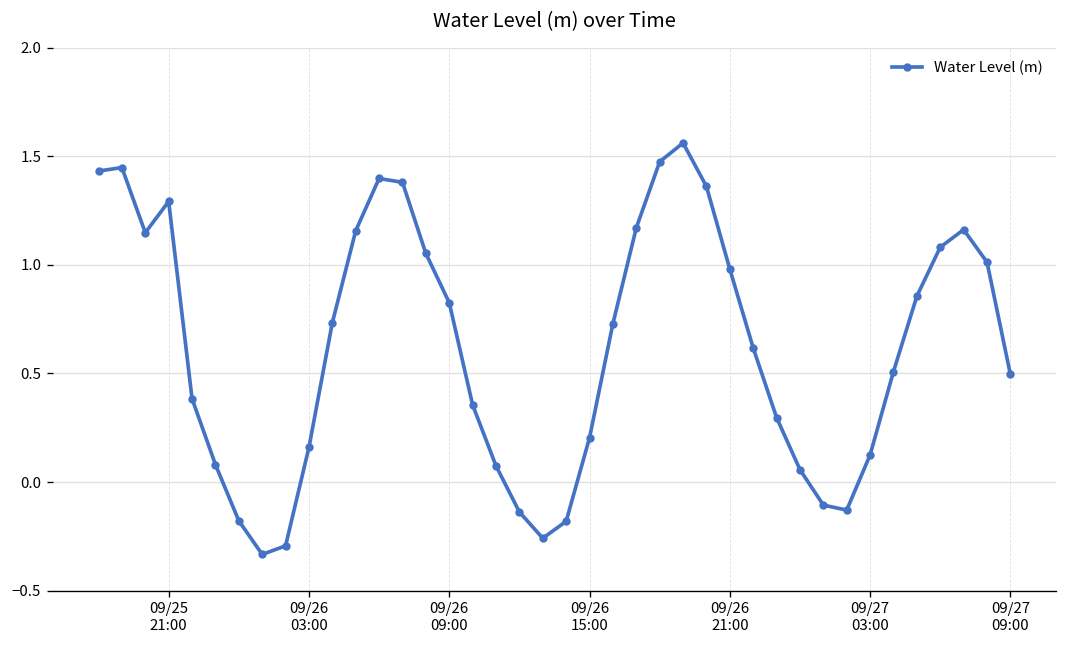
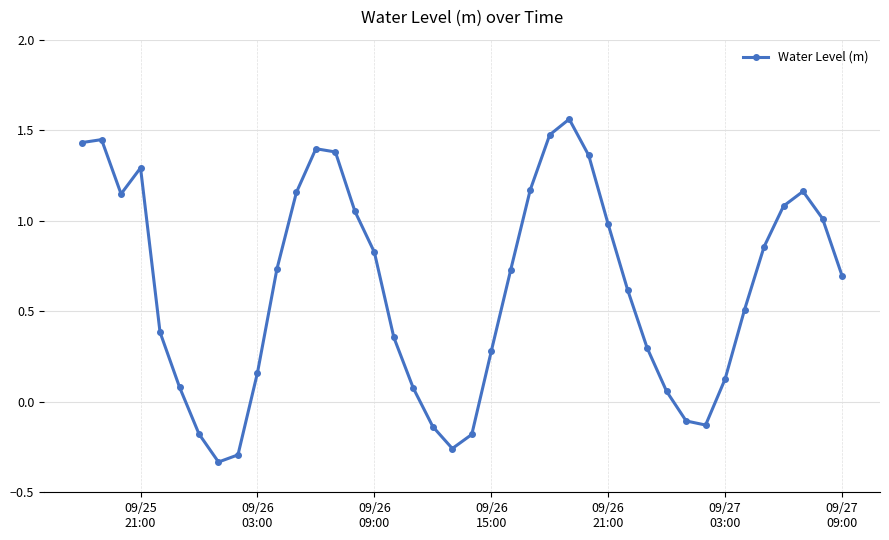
09/26 15:00: 0.20 -> 0.28
09/27 09:00: 0.50 -> 0.70
